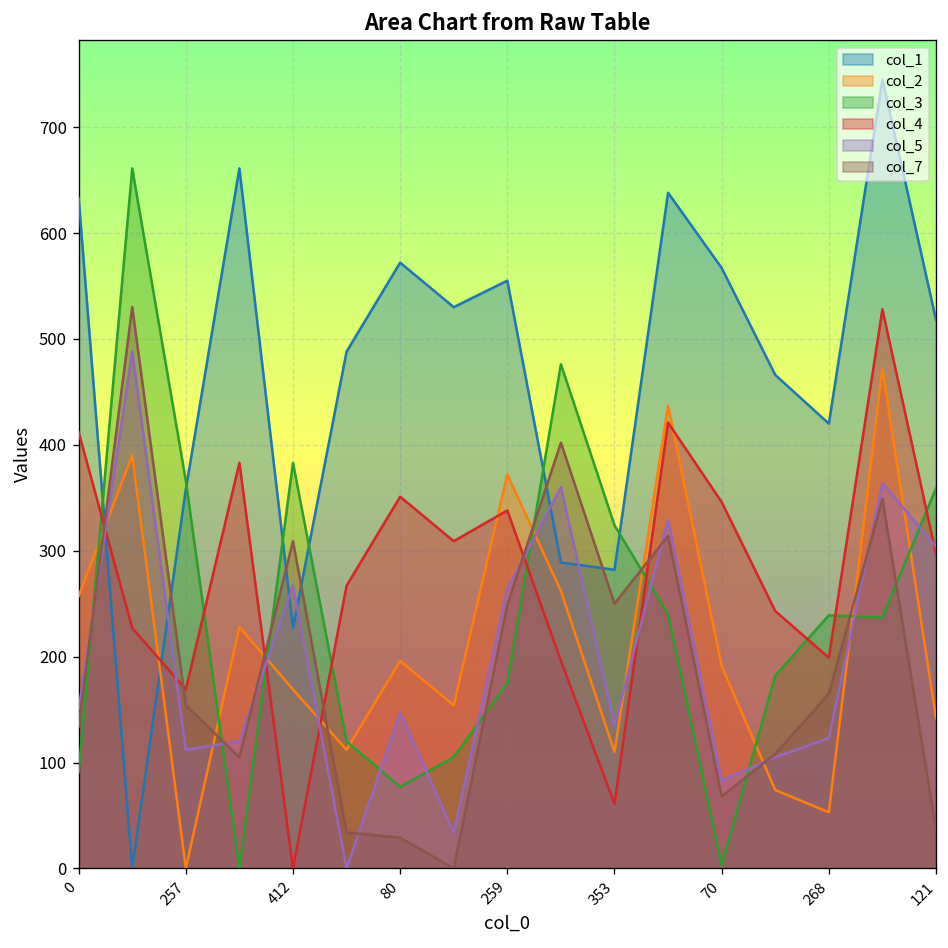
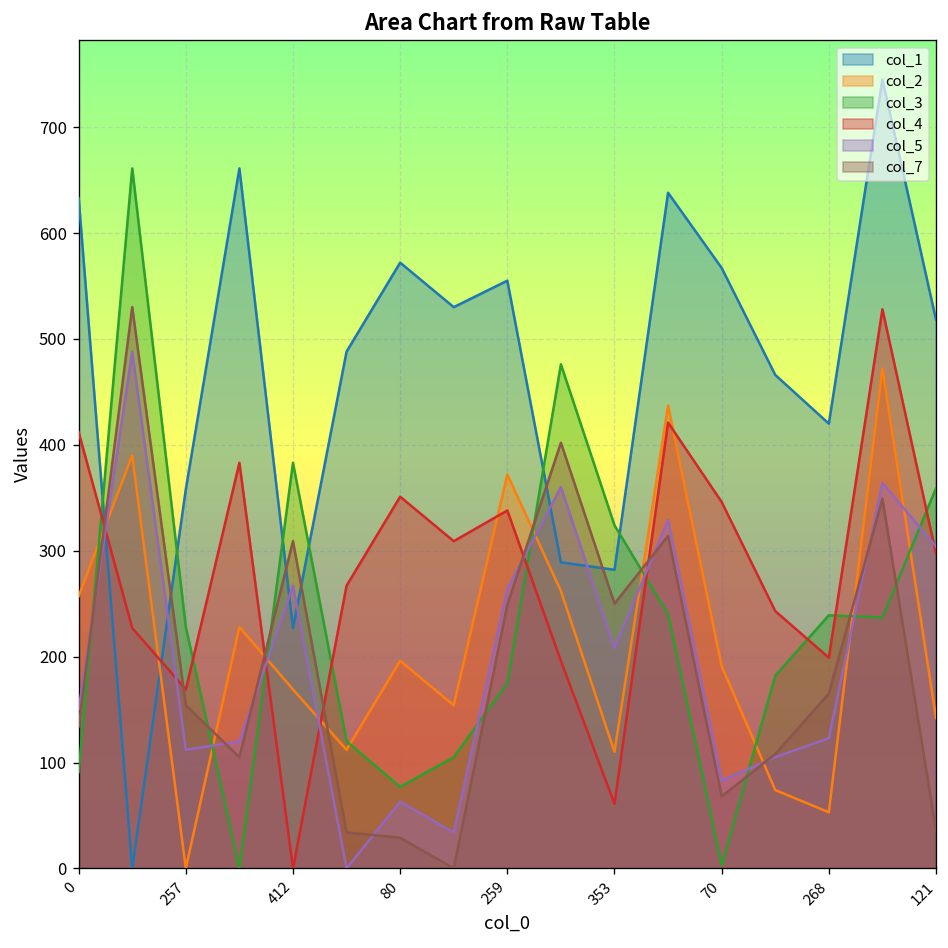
col_3, 257: 370 -> 230
col_5, 80: 150 -> 60
col_5, 353: 140 -> 210
